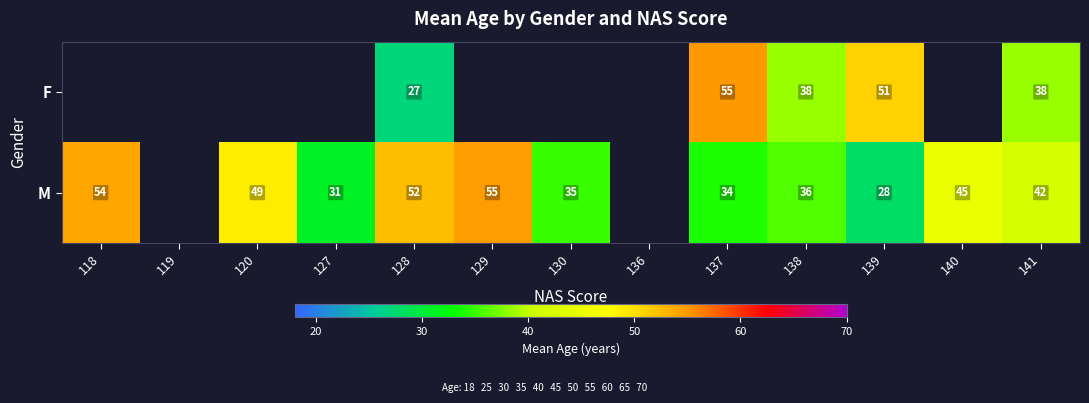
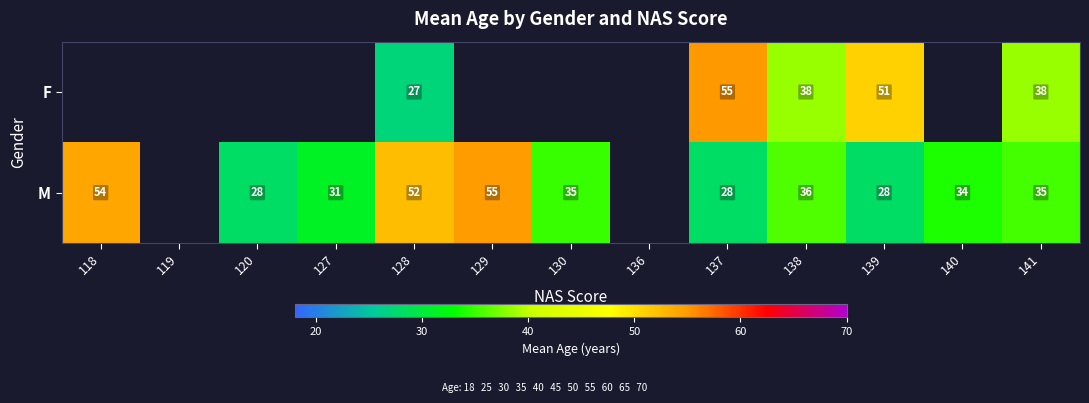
M, 120: 49 -> 28
M, 137: 34 -> 28
M, 140: 45 -> 34
M, 141: 42 -> 35
